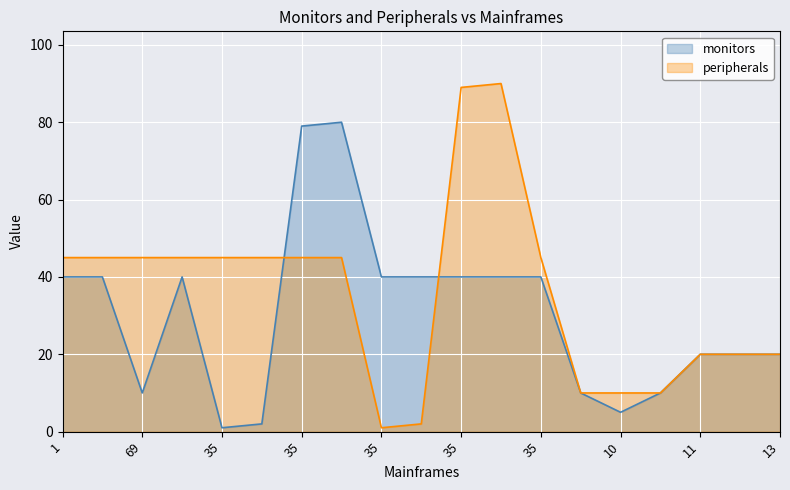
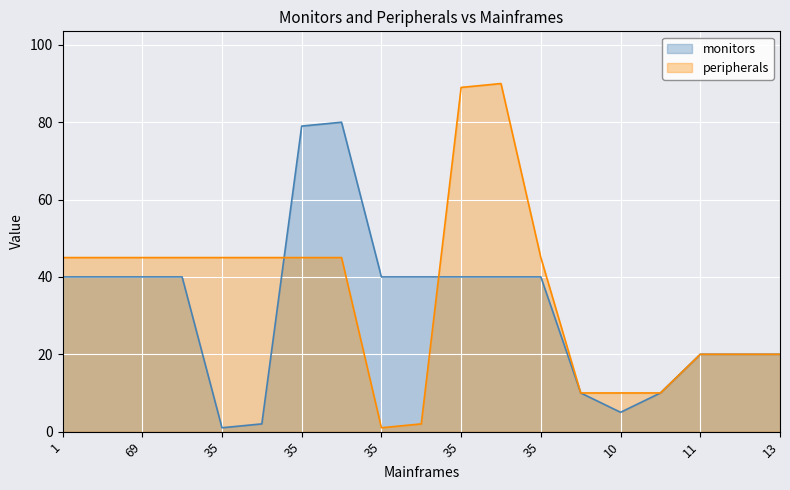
monitors, 69: 10 -> 40
